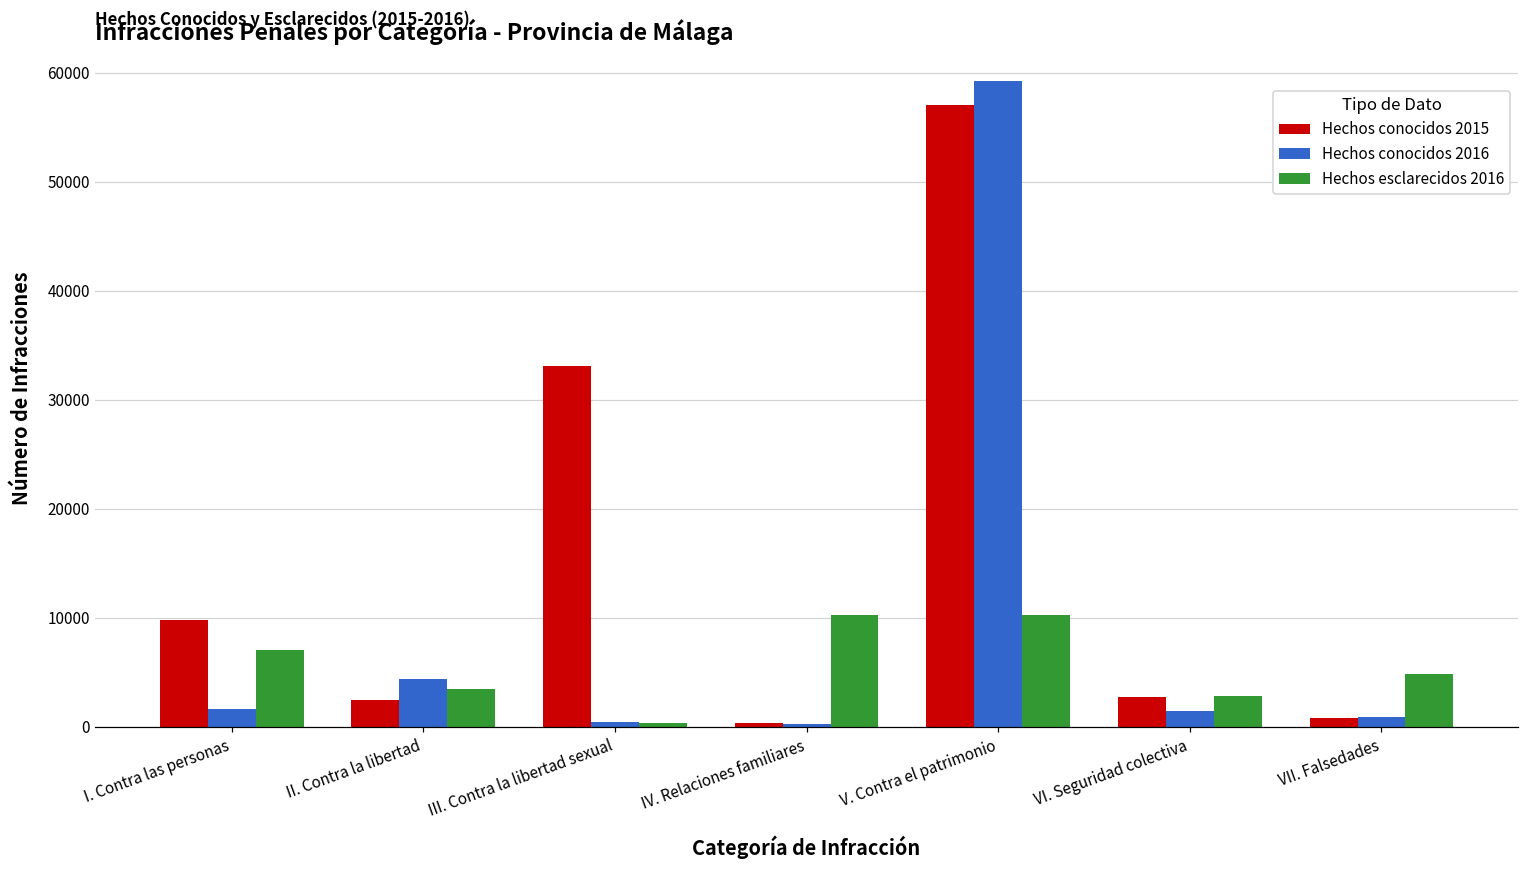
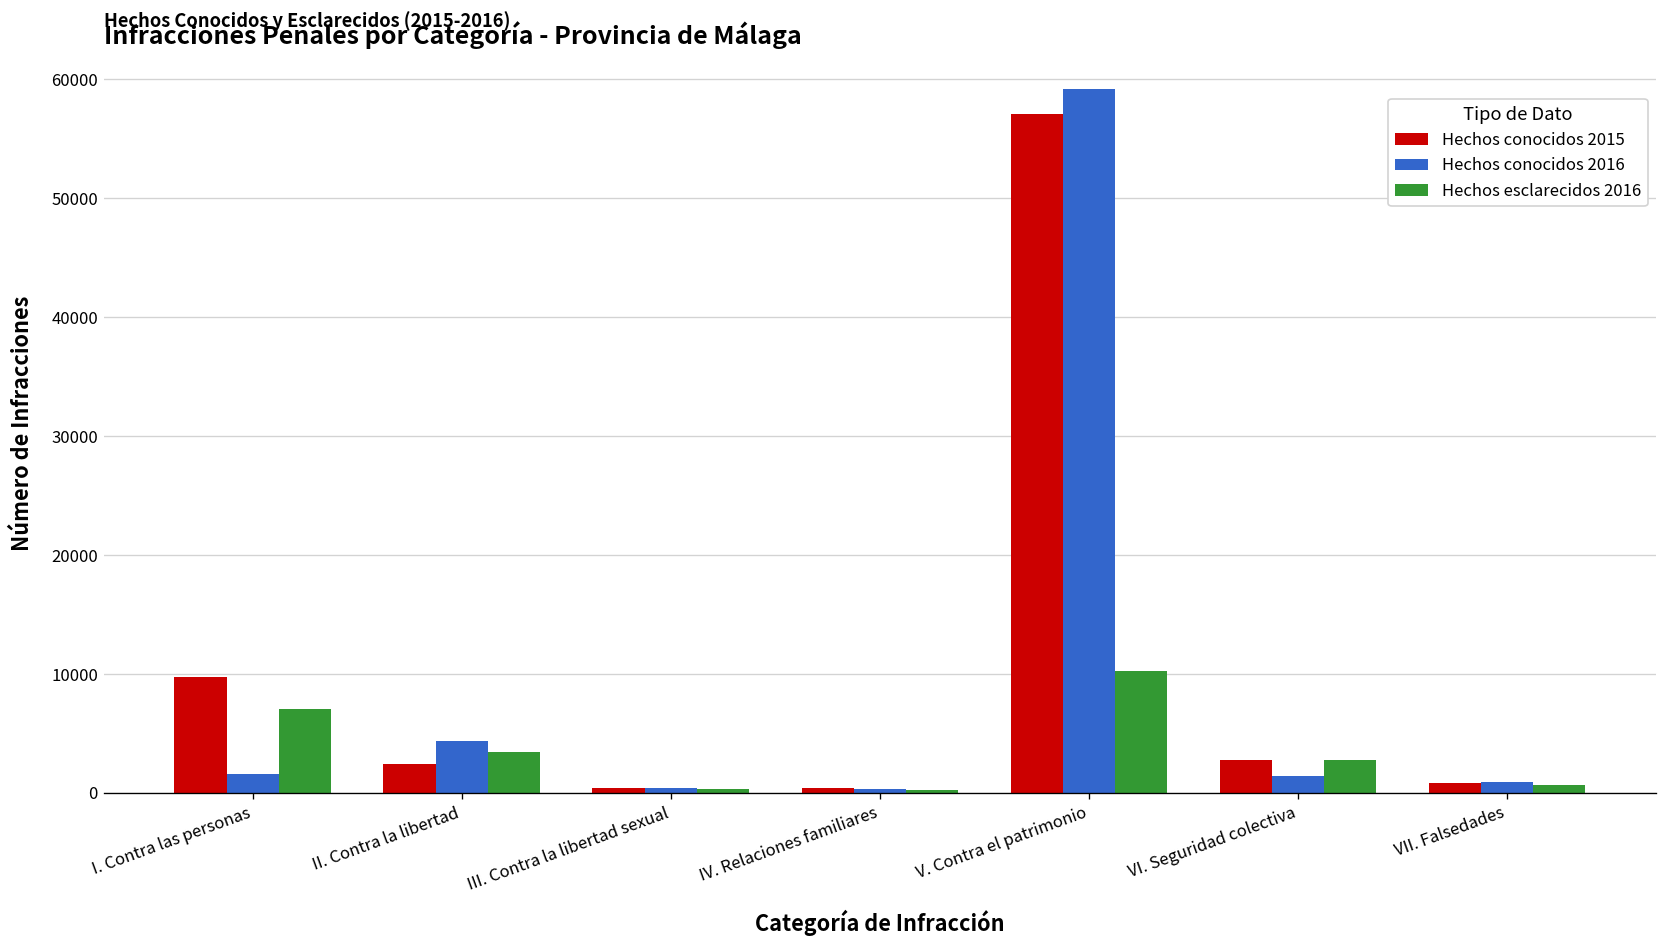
Hechos conocidos 2015, III. Contra la libertad sexual: 33000 -> 0
Hechos esclarecidos 2016, IV. Relaciones familiares: 10000 -> 0
Hechos esclarecidos 2016, VII. Falsedades: 5000 -> 1000
